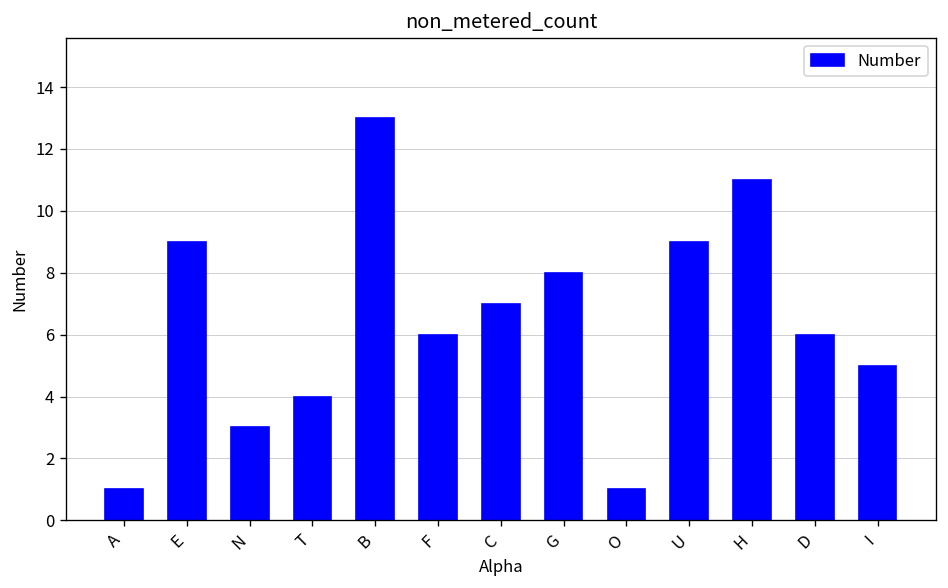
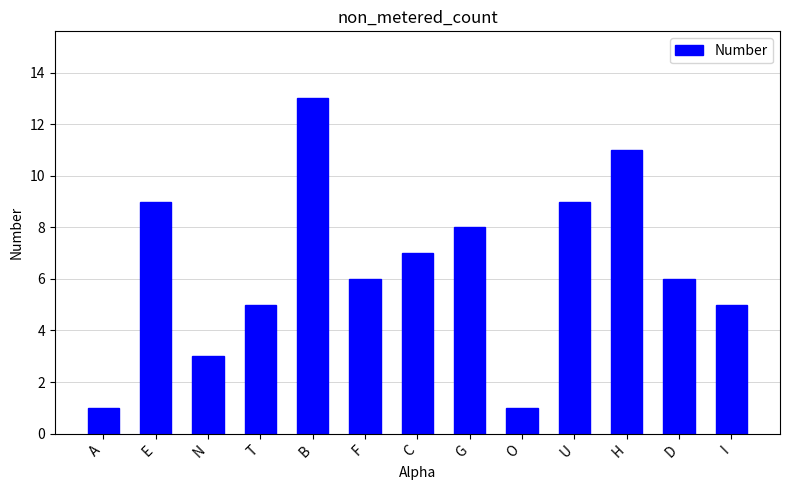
T: 4 -> 5
